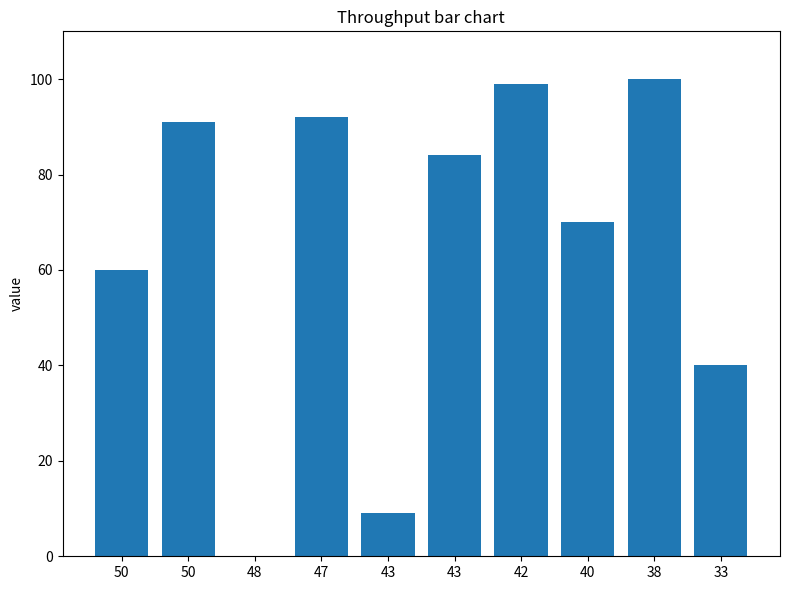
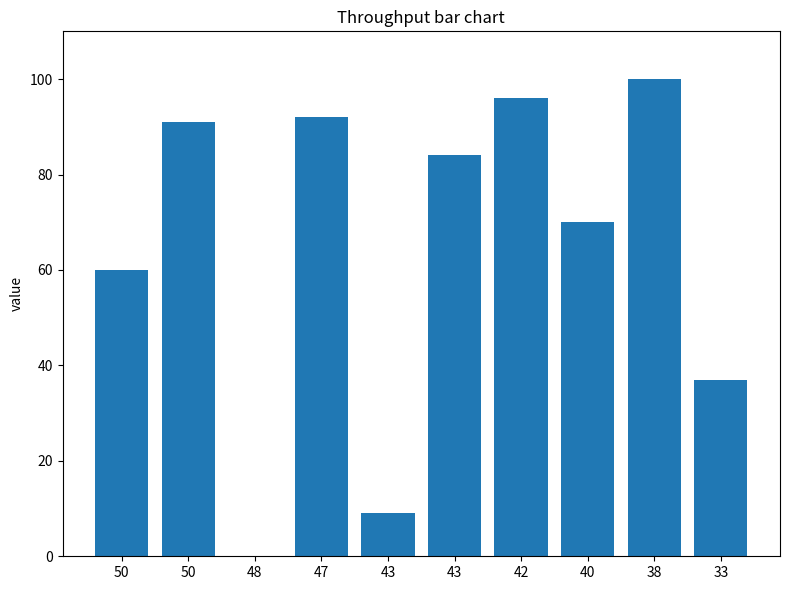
42: 99 -> 96
33: 40 -> 37
